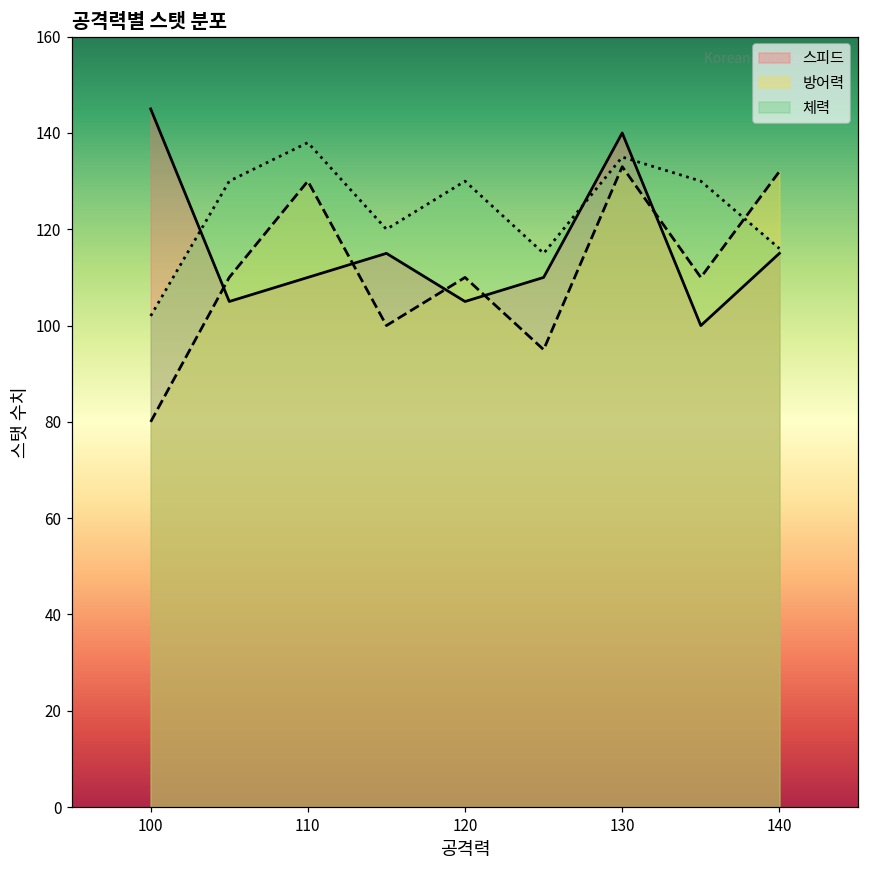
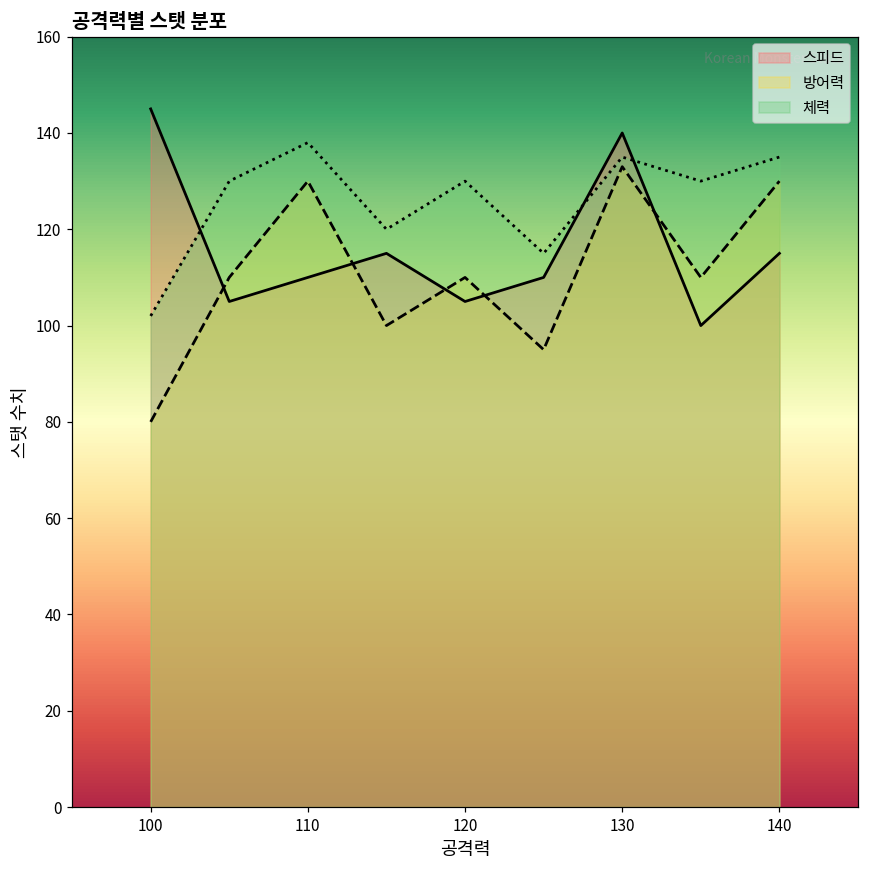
방어력, 140: 132 -> 130
체력, 140: 116 -> 135
